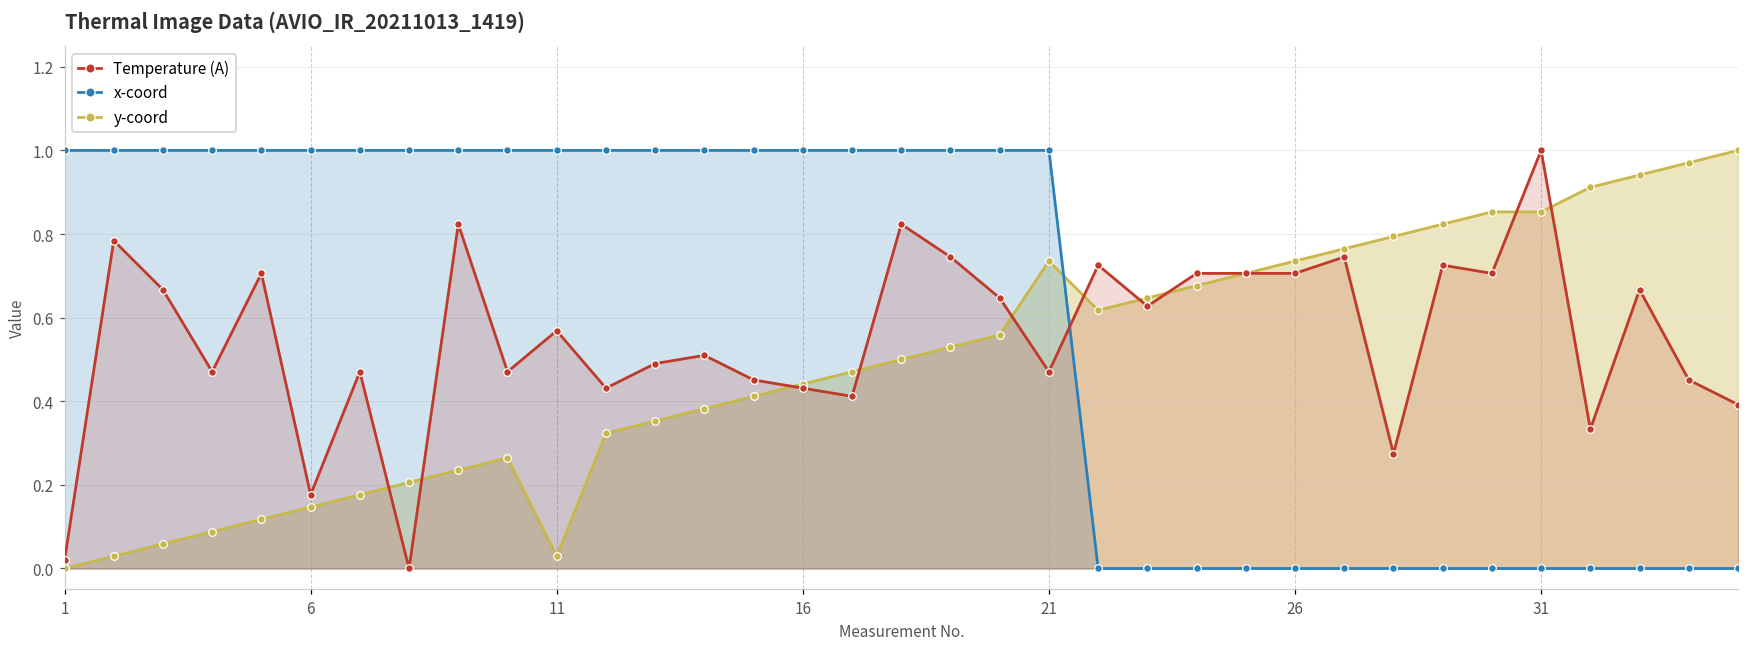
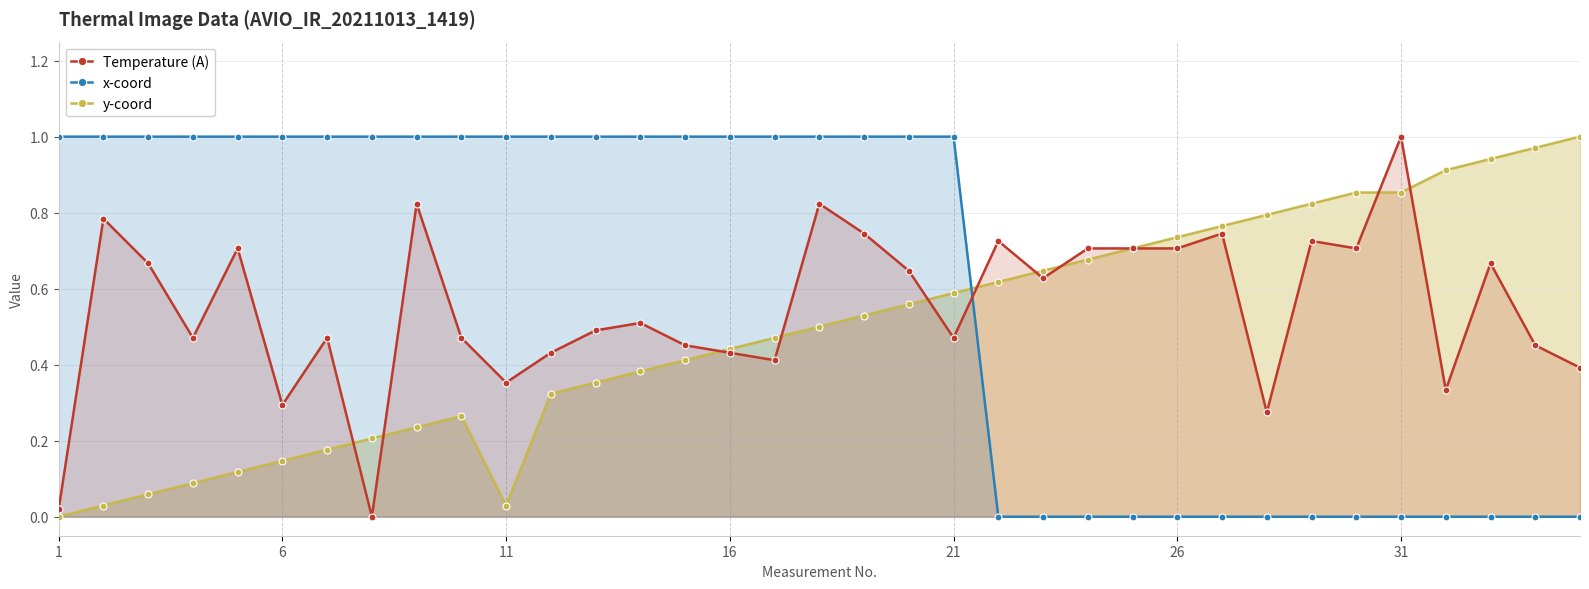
Temperature (A), 6: 0.18 -> 0.29
Temperature (A), 11: 0.57 -> 0.35
y-coord, 21: 0.74 -> 0.59
